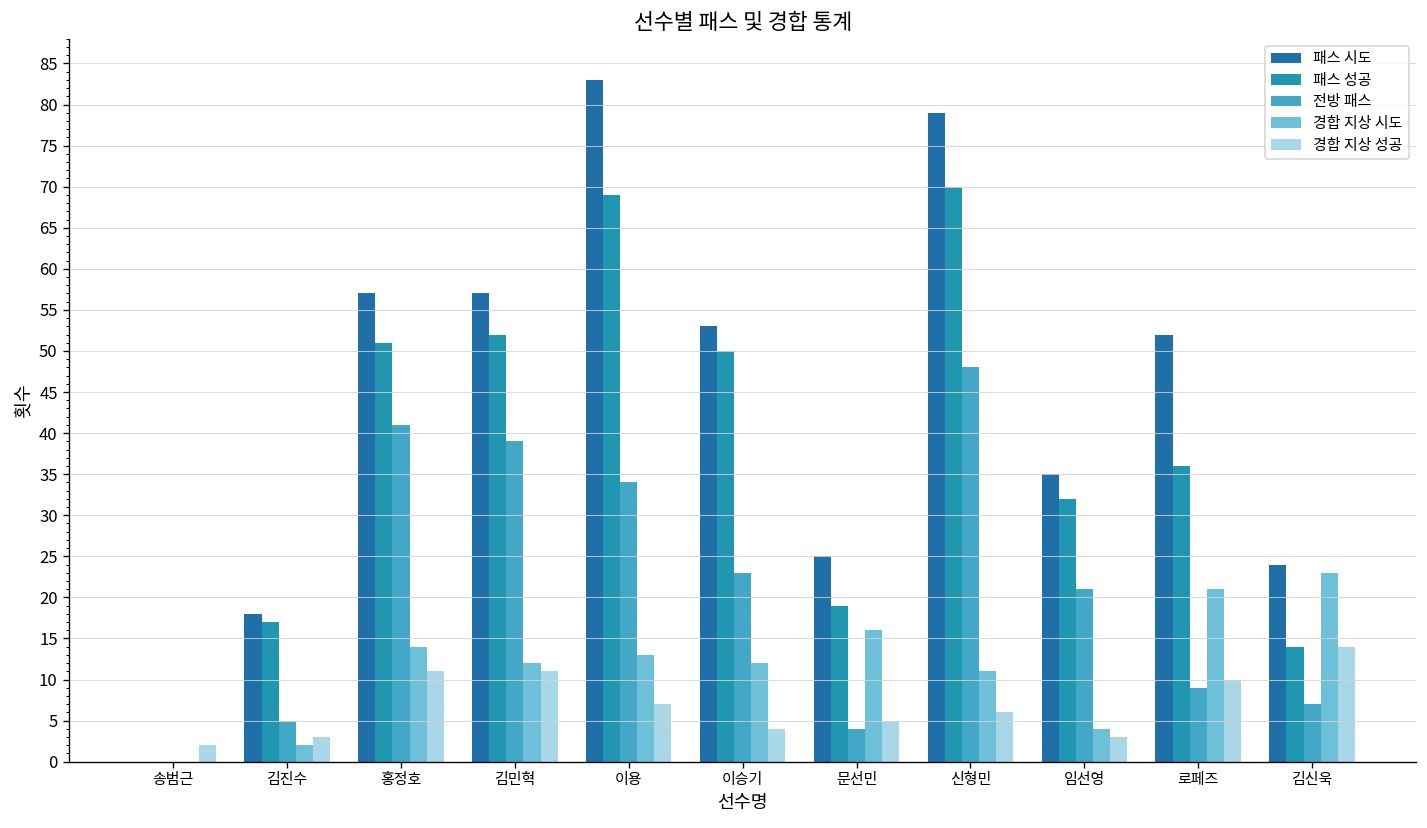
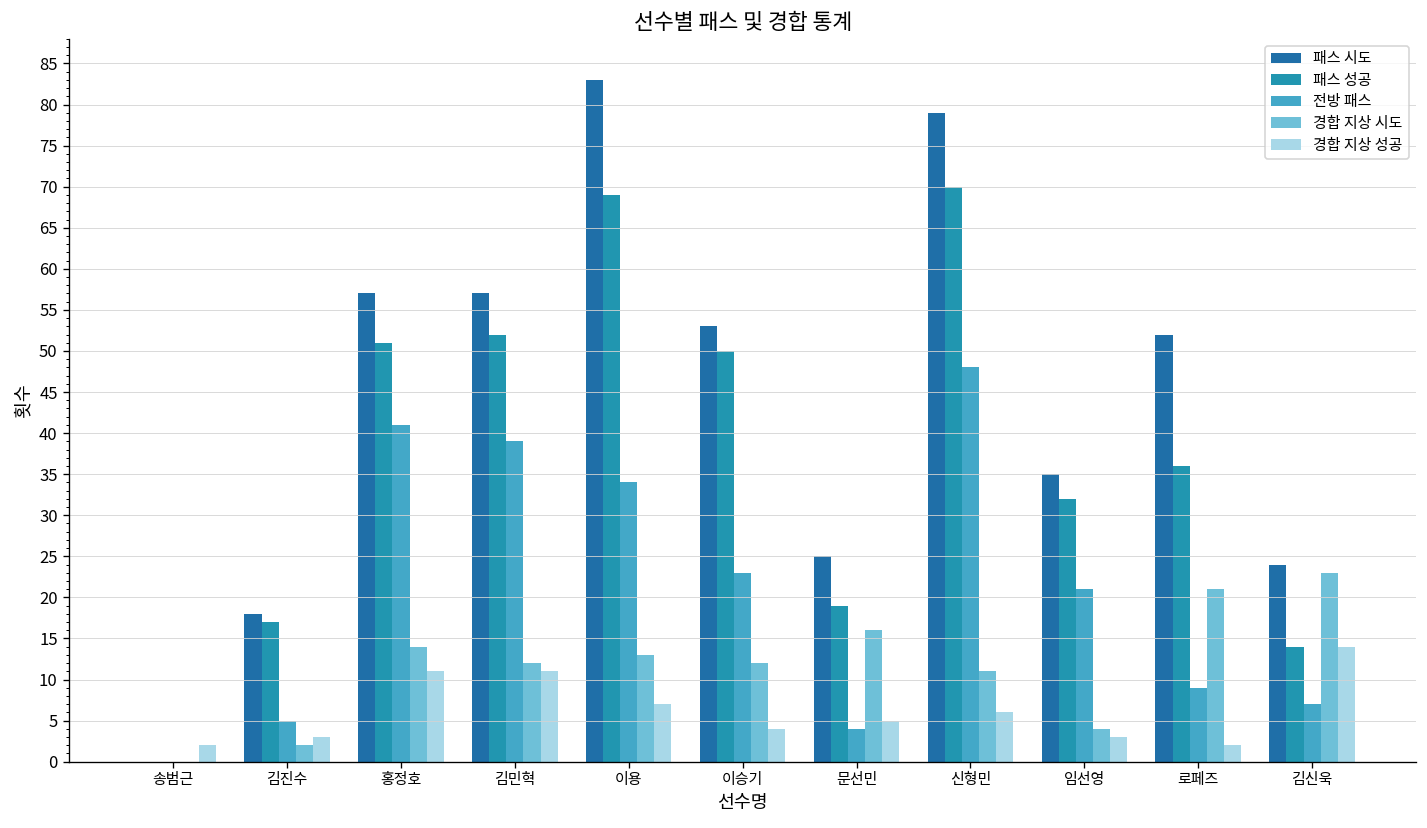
경합 지상 성공, 로페즈: 10 -> 2
